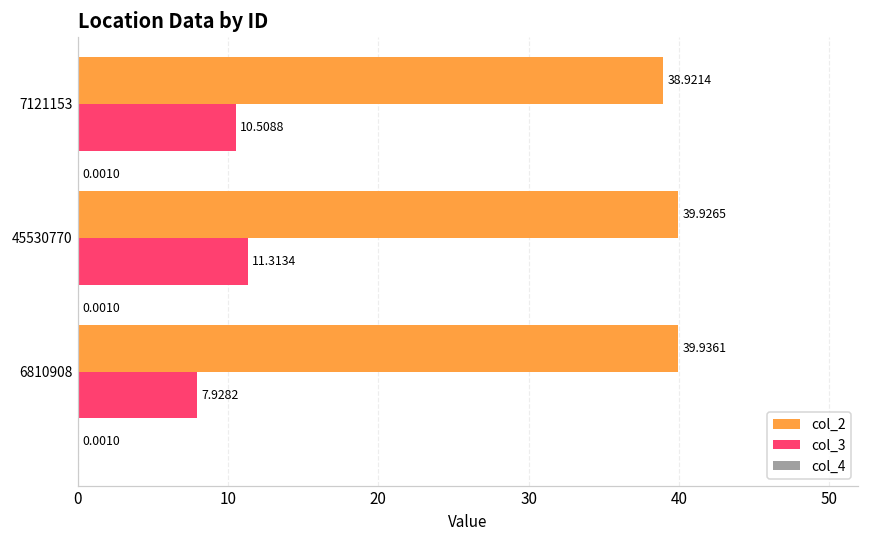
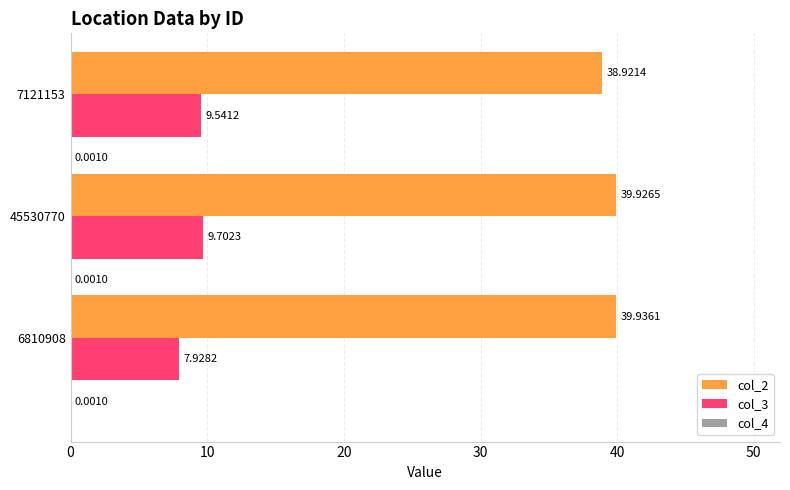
col_3, 7121153: 10.5088 -> 9.5412
col_3, 45530770: 11.3134 -> 9.7023
